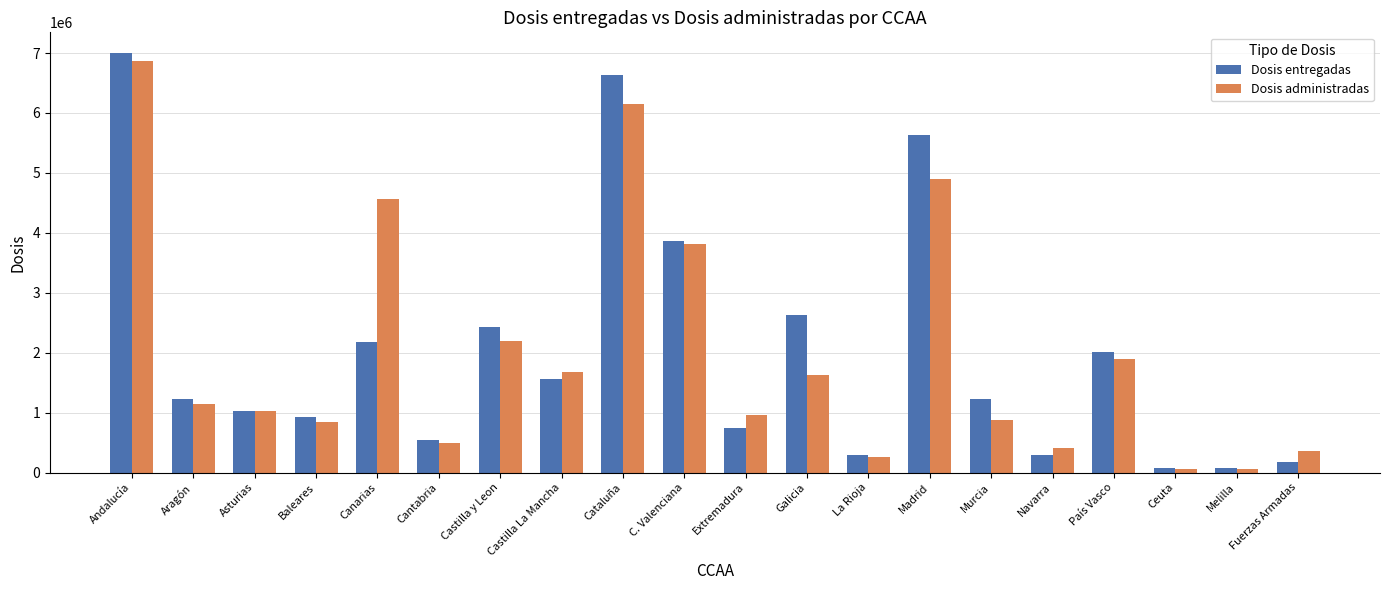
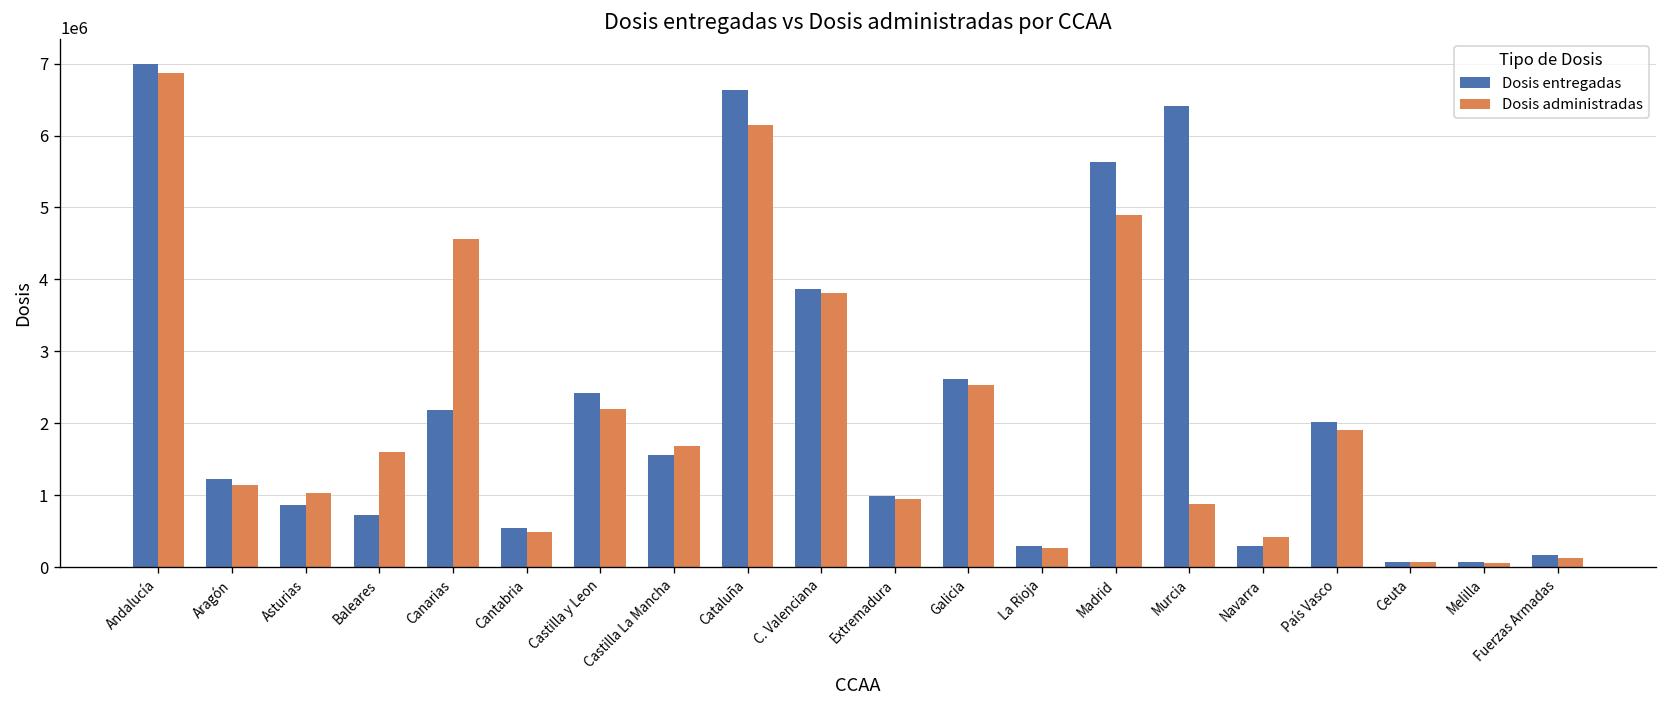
Dosis entregadas, Asturias: 1000000 -> 900000
Dosis entregadas, Baleares: 900000 -> 700000
Dosis administradas, Baleares: 800000 -> 1600000
Dosis entregadas, Extremadura: 700000 -> 1000000
Dosis administradas, Galicia: 1600000 -> 2500000
Dosis entregadas, Murcia: 1200000 -> 6400000
Dosis administradas, Fuerzas Armadas: 400000 -> 100000
